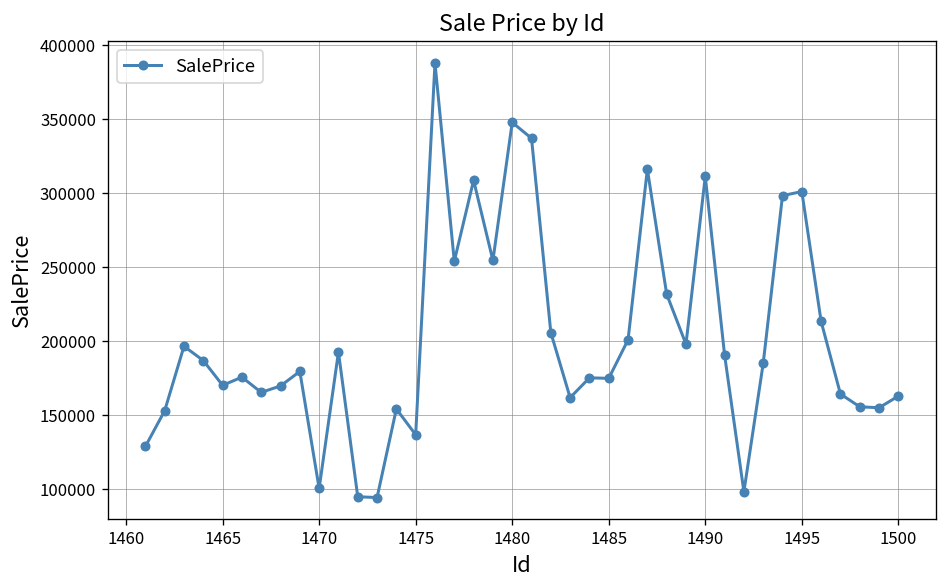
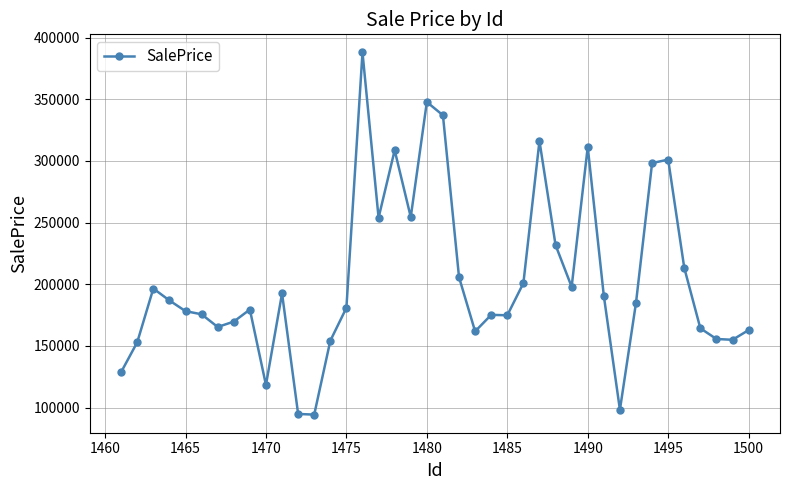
1465: 170000 -> 178000
1470: 100000 -> 118000
1475: 137000 -> 181000
